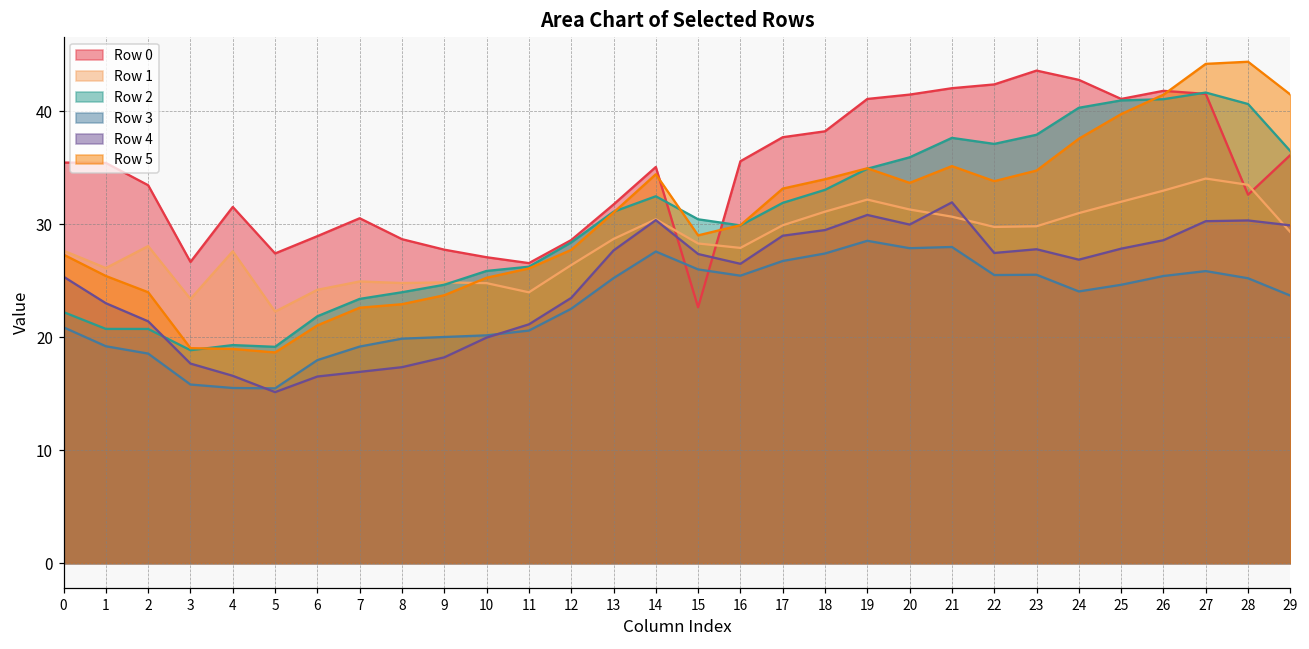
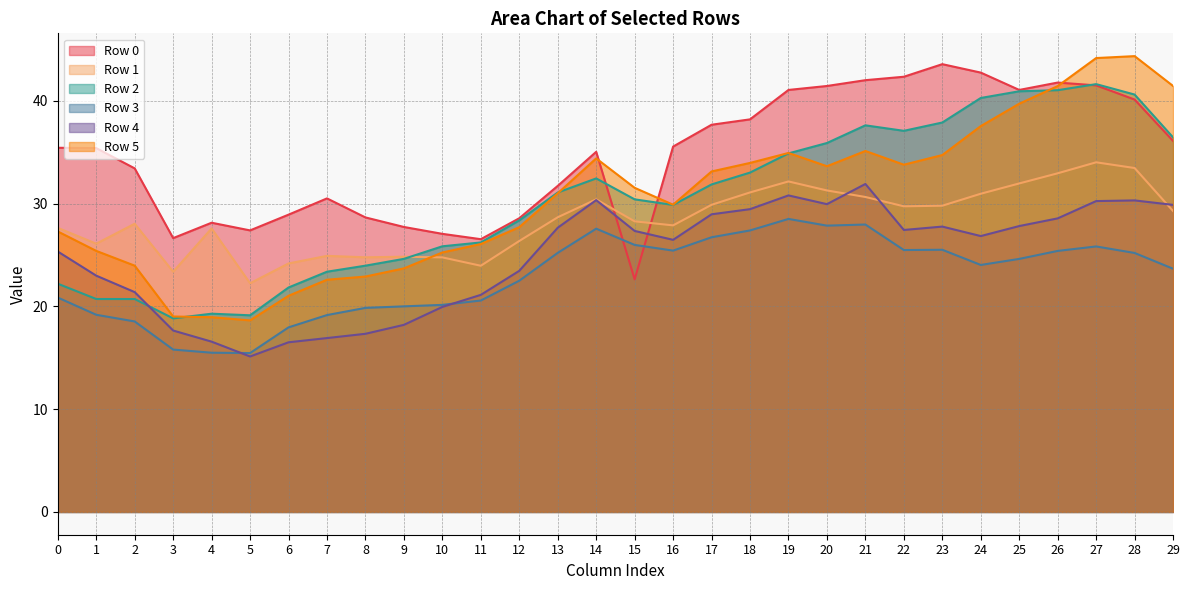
Row 0, 4: 31.5 -> 28.2
Row 5, 15: 29.0 -> 31.5
Row 0, 28: 32.6 -> 40.1
